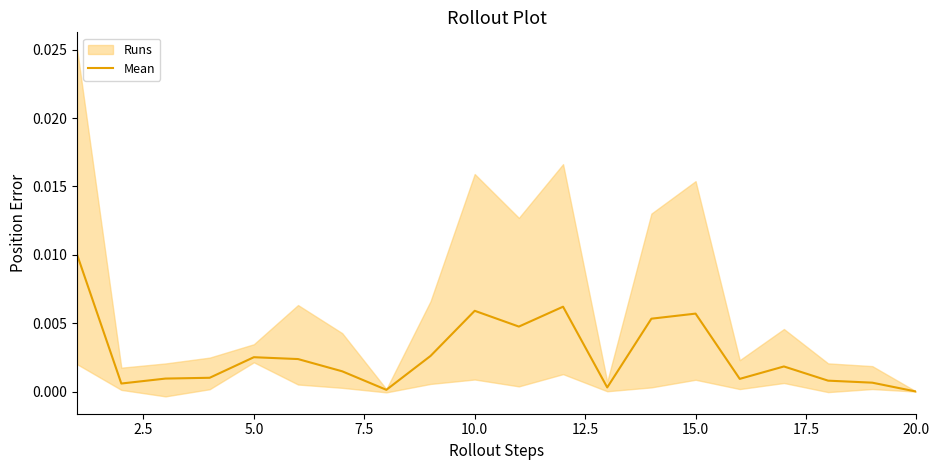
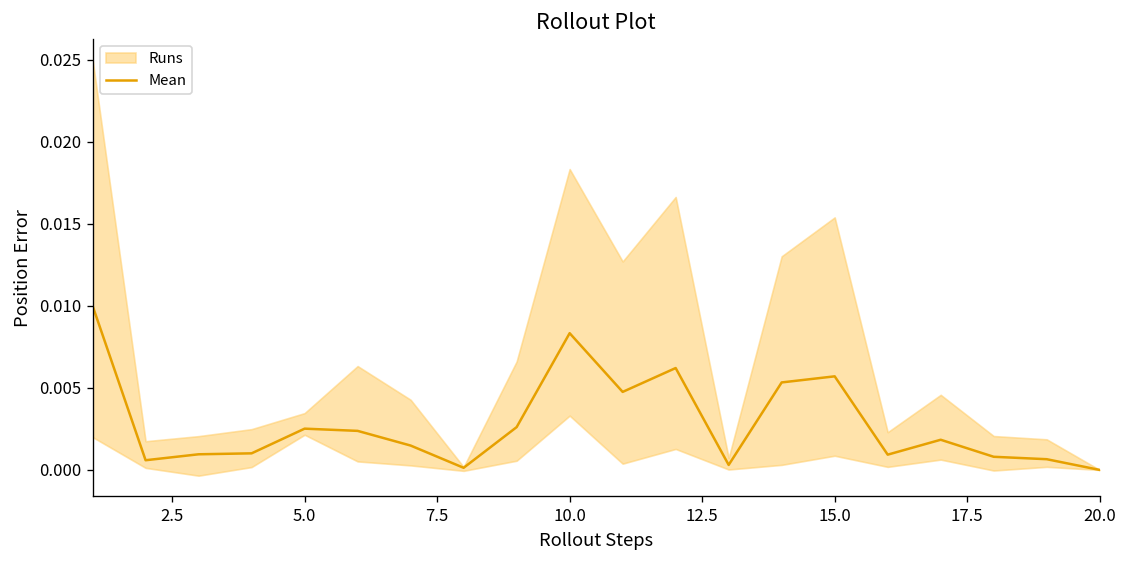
Mean, 10.0: 0.0059 -> 0.0083
